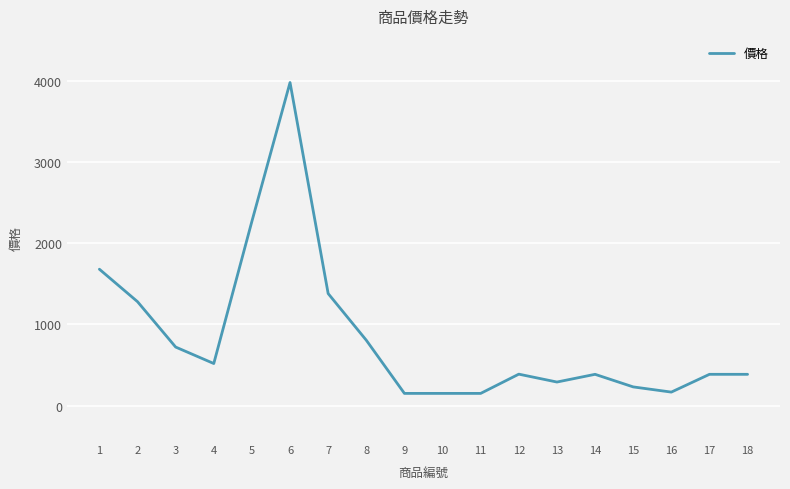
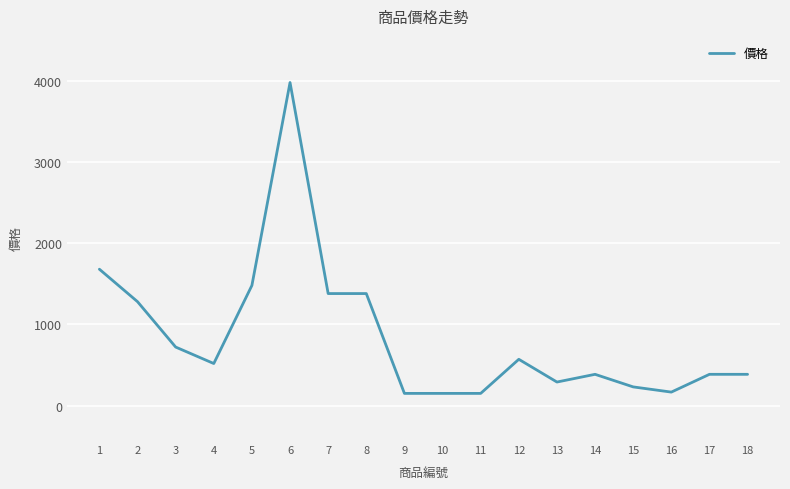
5: 2300 -> 1500
8: 800 -> 1400
12: 400 -> 600
